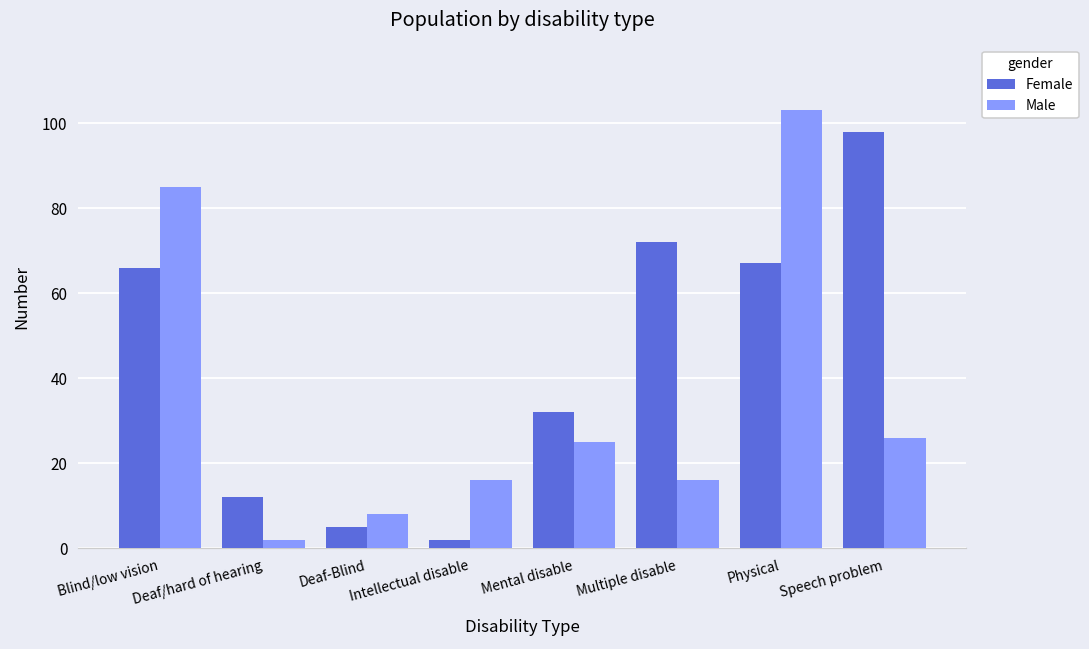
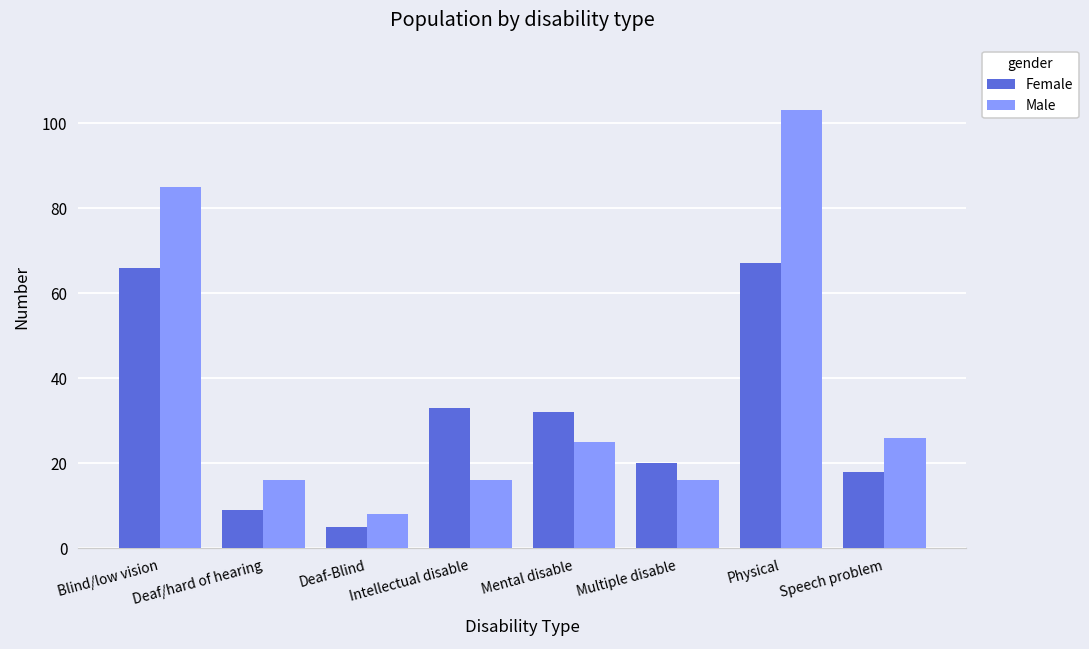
Female, Deaf/hard of hearing: 12 -> 9
Male, Deaf/hard of hearing: 2 -> 16
Female, Intellectual disable: 2 -> 33
Female, Multiple disable: 72 -> 20
Female, Speech problem: 98 -> 18
